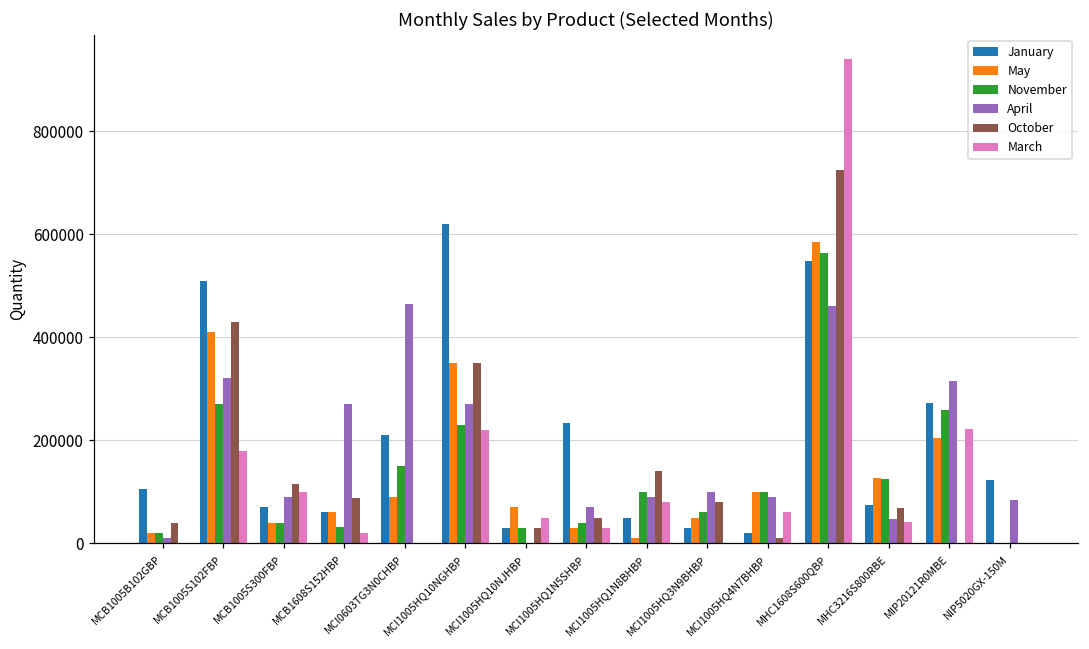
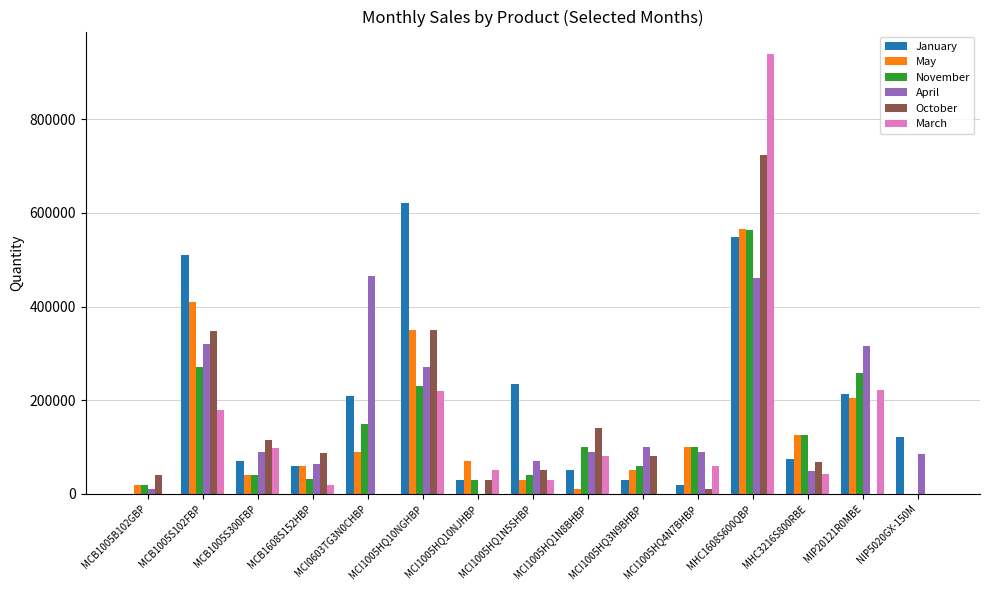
January, MCB1005B102GBP: 110000 -> 0
October, MCB1005S102FBP: 430000 -> 350000
April, MCB1608S152HBP: 270000 -> 60000
May, MHC1608S600QBP: 580000 -> 570000
January, MIP20121R0MBE: 270000 -> 210000
